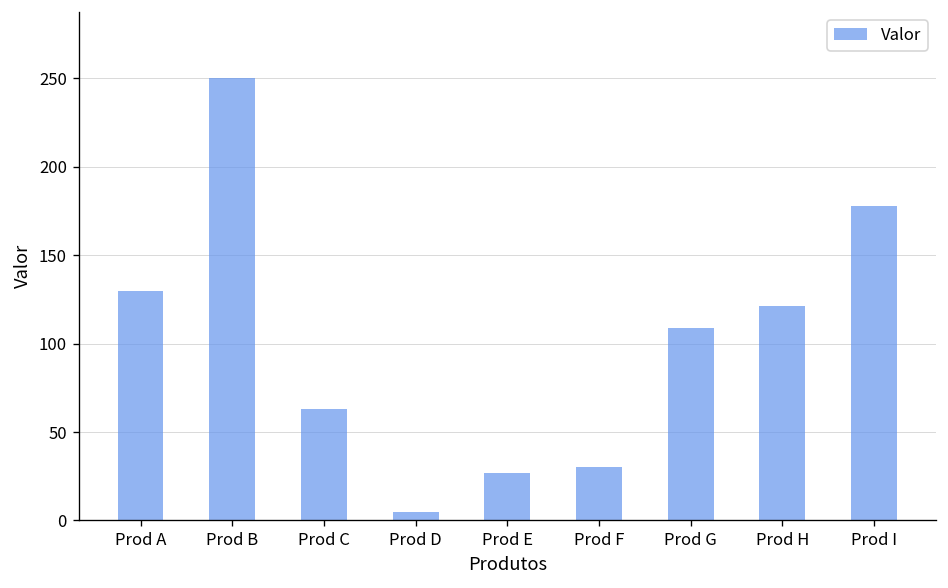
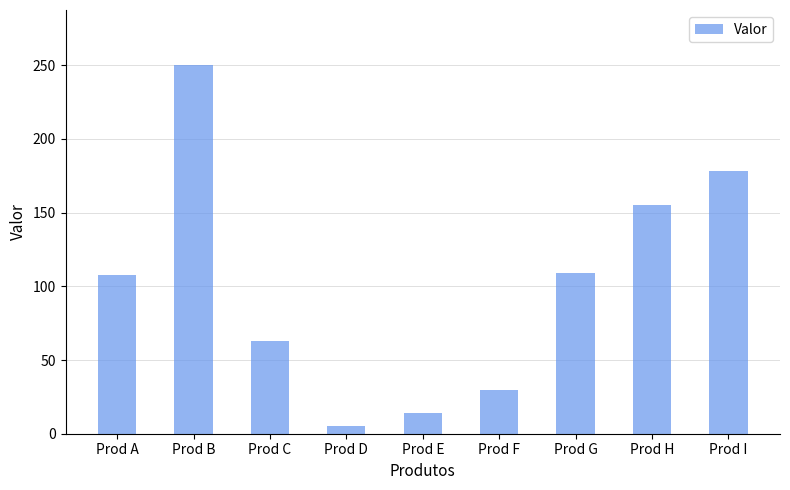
Prod A: 130 -> 108
Prod E: 27 -> 14
Prod H: 121 -> 155
